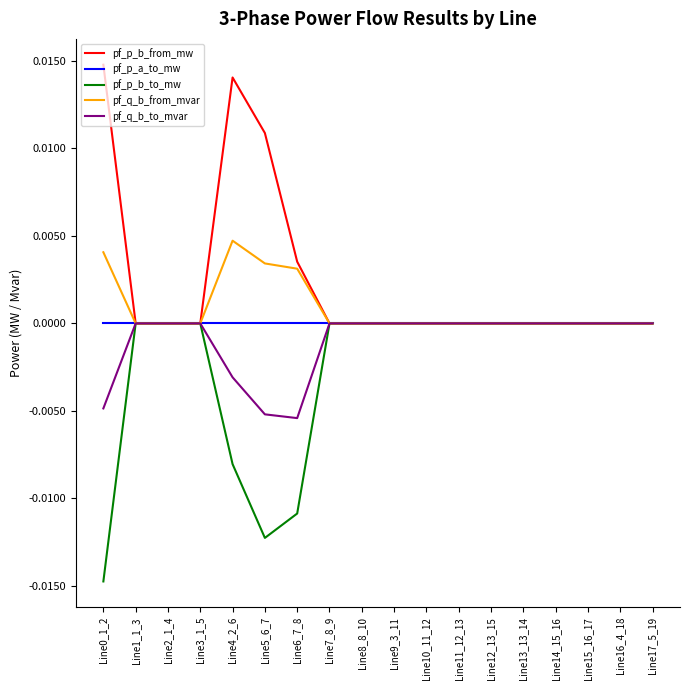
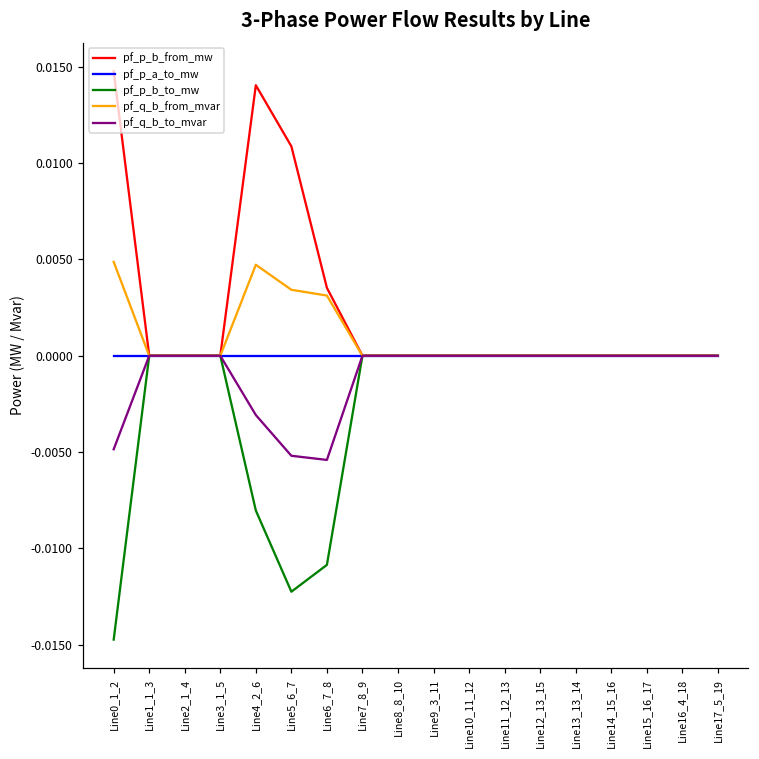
pf_q_b_from_mvar, Line0_1_2: 0.0041 -> 0.0049
